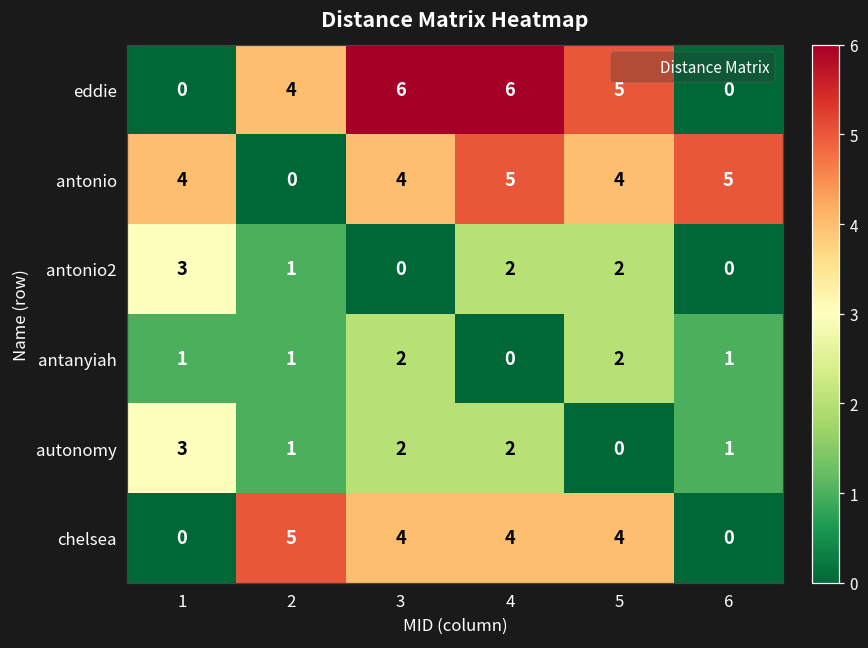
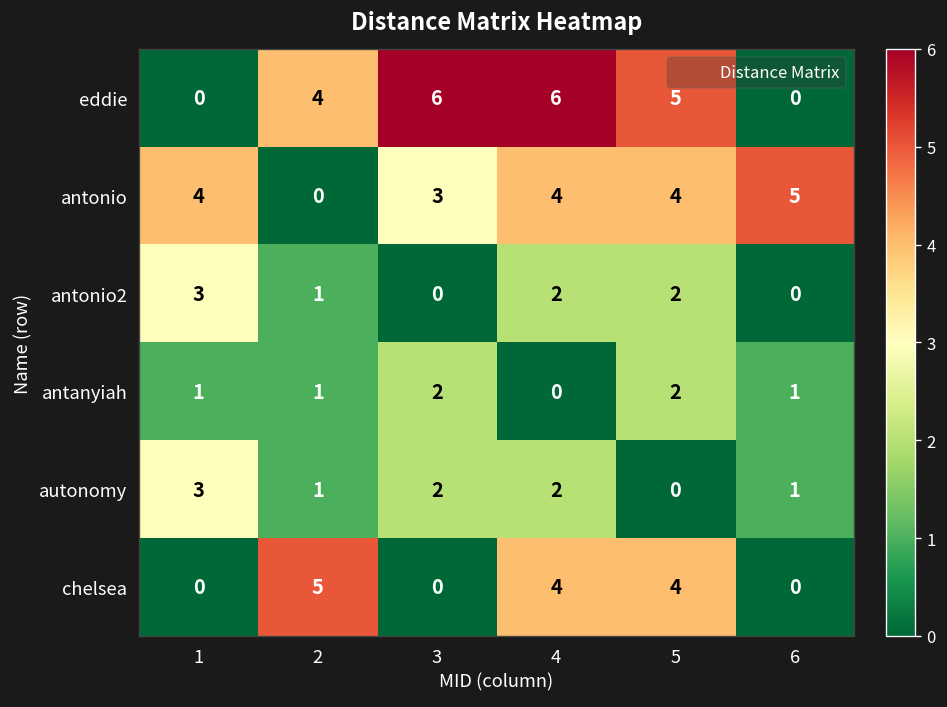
antonio, 3: 4 -> 3
antonio, 4: 5 -> 4
chelsea, 3: 4 -> 0
